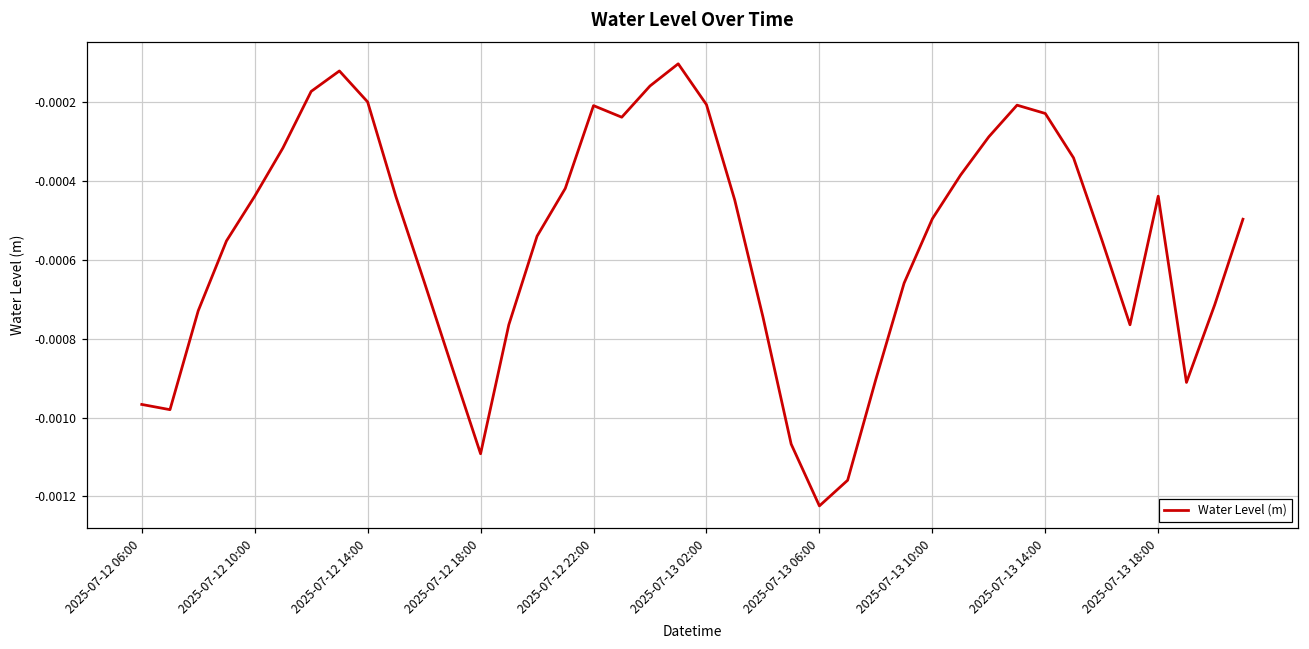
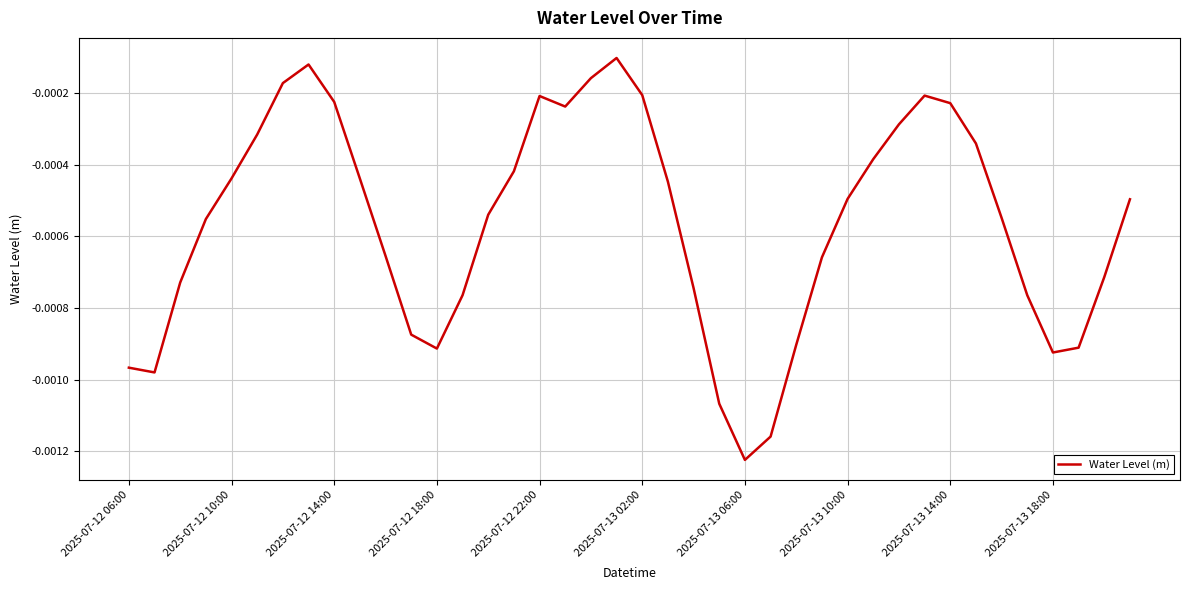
2025-07-12 14:00: -0.00020 -> -0.00022
2025-07-12 18:00: -0.00109 -> -0.00091
2025-07-13 18:00: -0.00044 -> -0.00092
